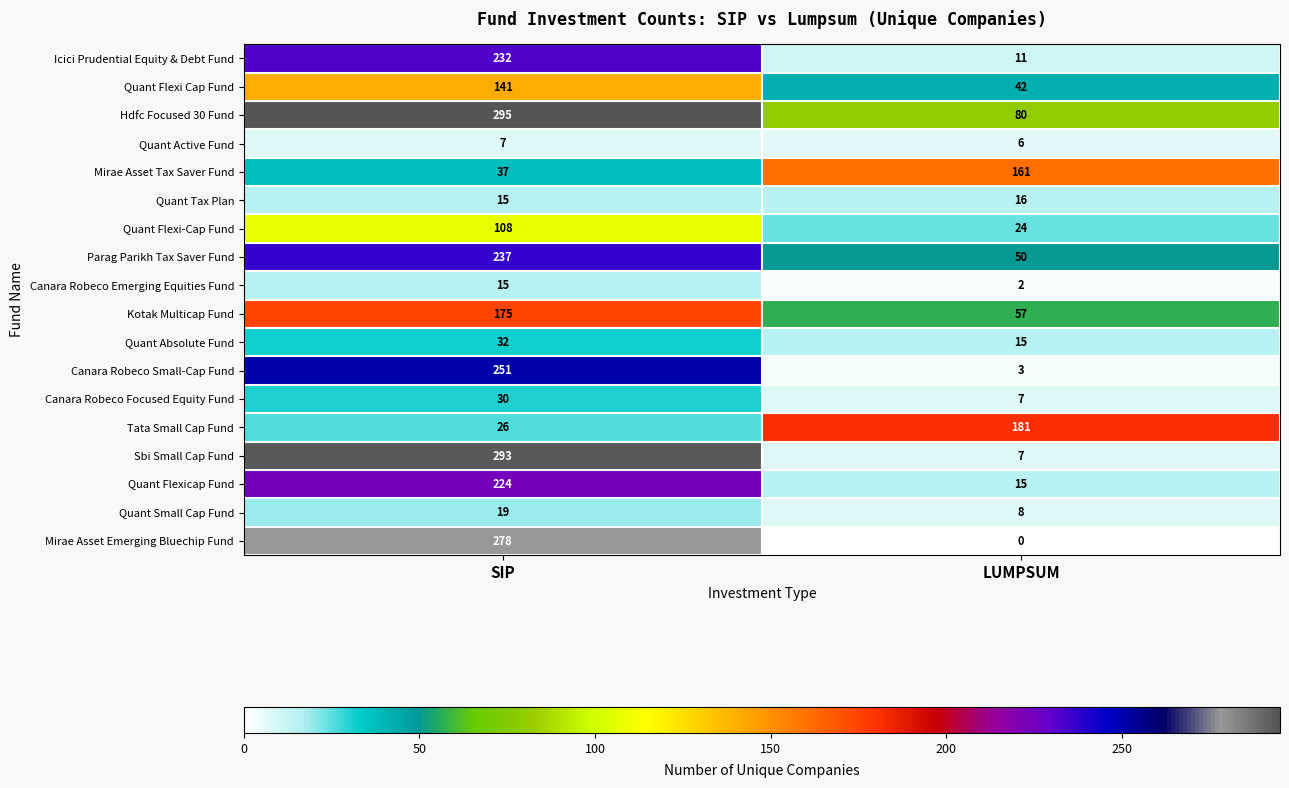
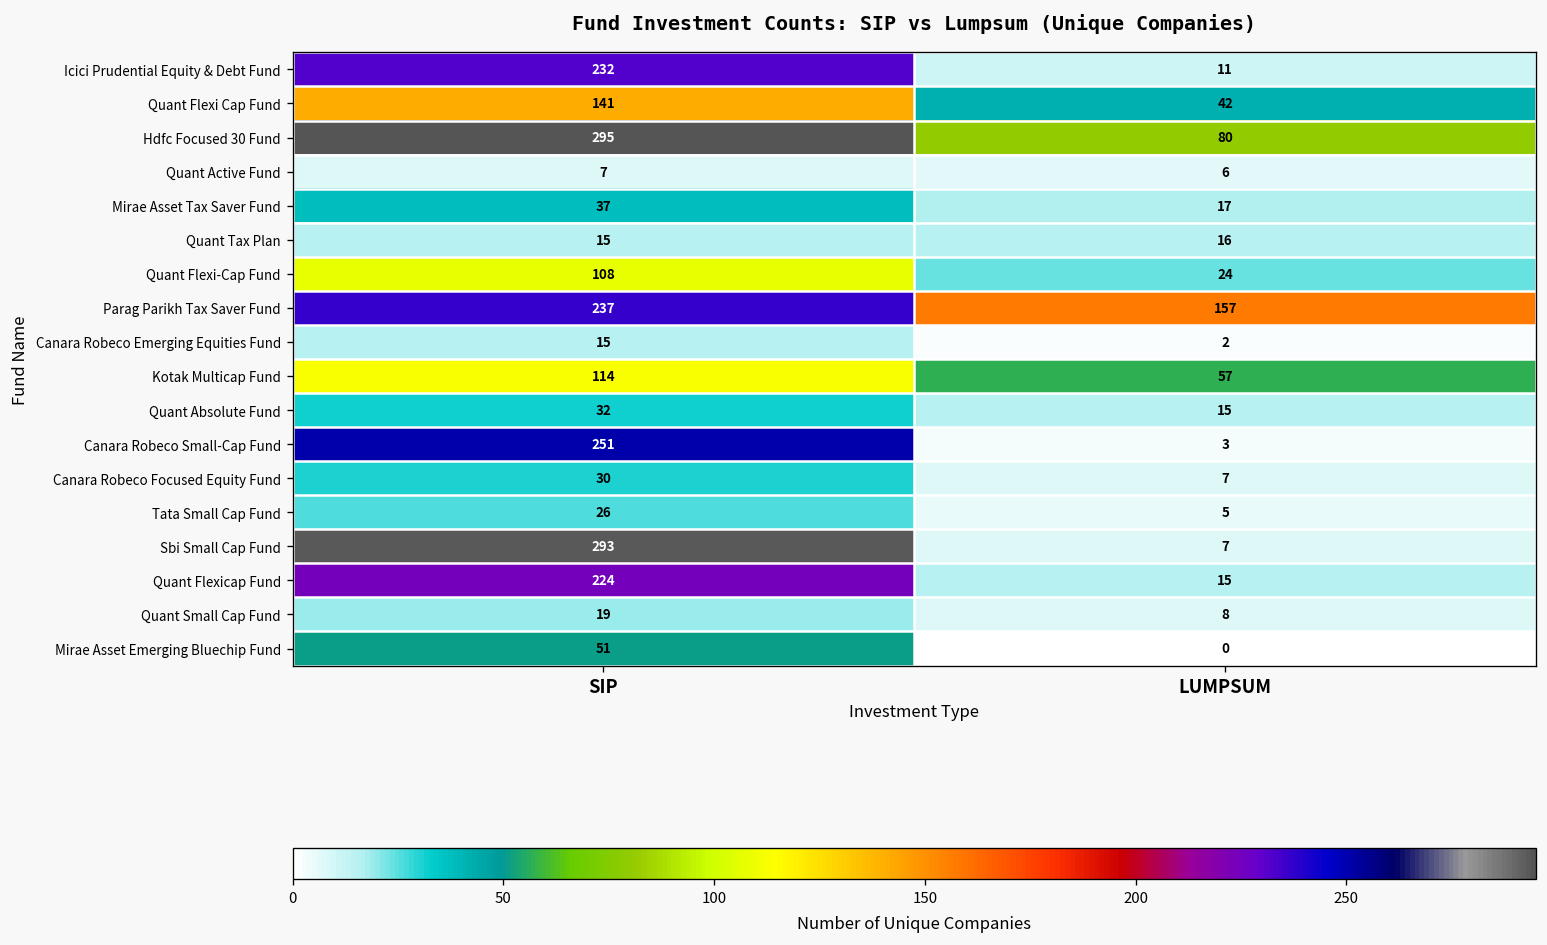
Mirae Asset Tax Saver Fund, LUMPSUM: 161 -> 17
Parag Parikh Tax Saver Fund, LUMPSUM: 50 -> 157
Kotak Multicap Fund, SIP: 175 -> 114
Tata Small Cap Fund, LUMPSUM: 181 -> 5
Mirae Asset Emerging Bluechip Fund, SIP: 278 -> 51
